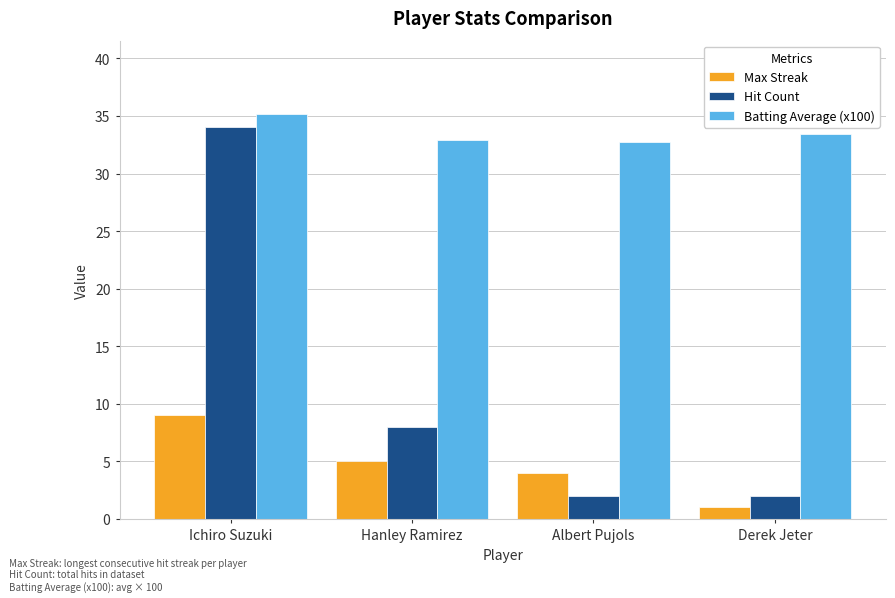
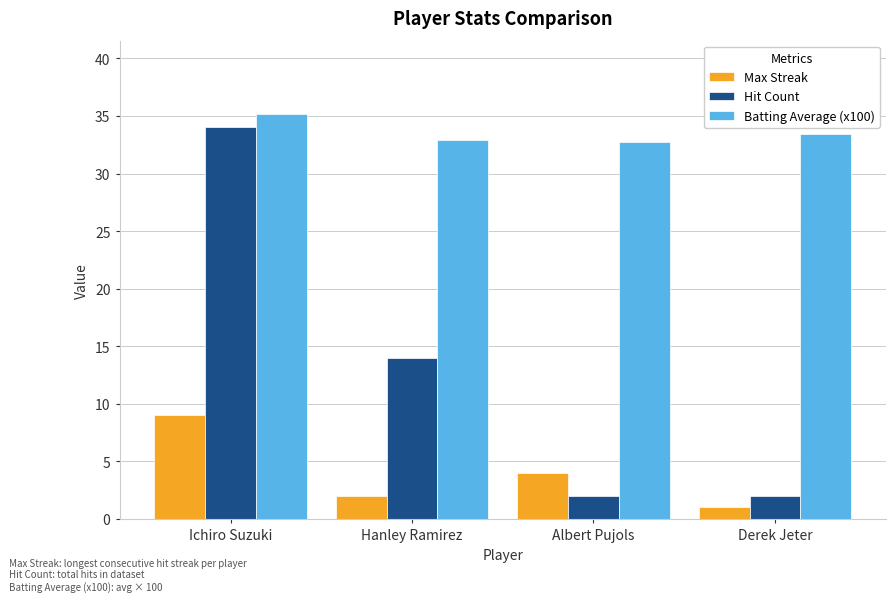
Max Streak, Hanley Ramirez: 5 -> 2
Hit Count, Hanley Ramirez: 8 -> 14
